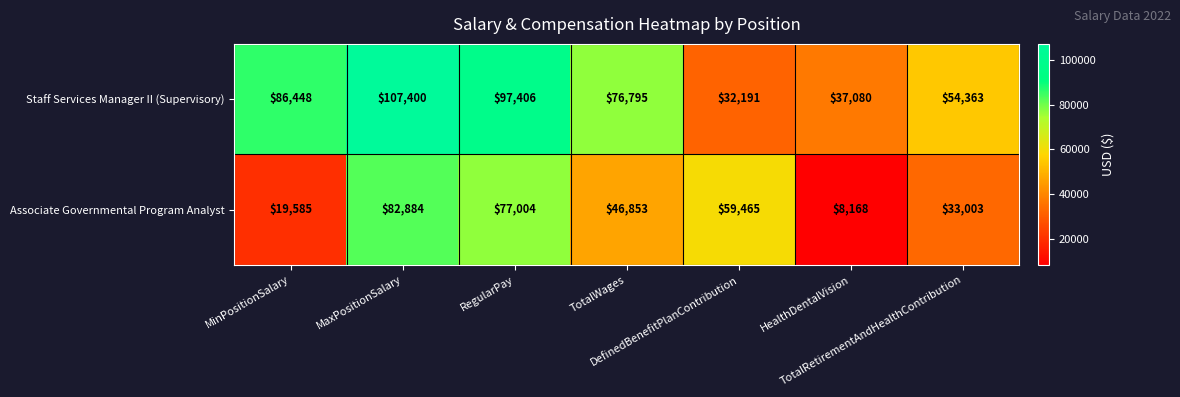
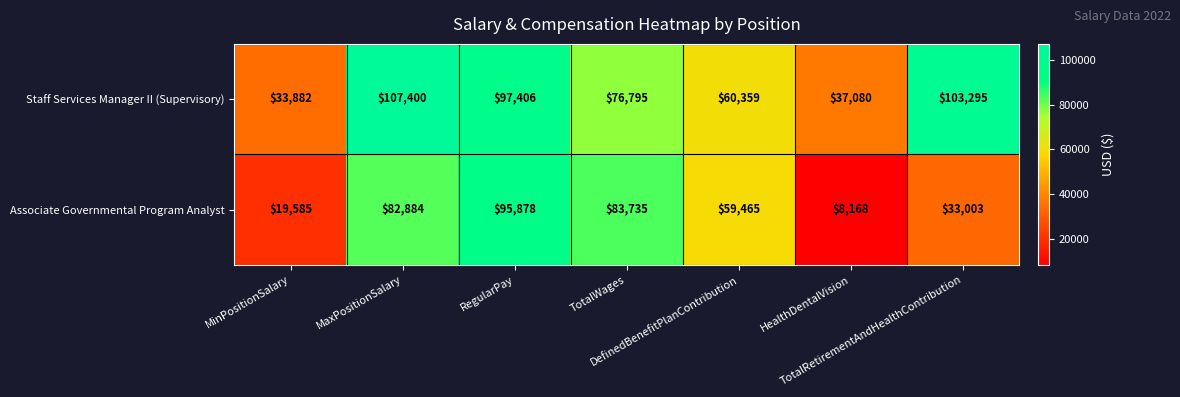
Staff Services Manager II (Supervisory), MinPositionSalary: $86,448 -> $33,882
Staff Services Manager II (Supervisory), DefinedBenefitPlanContribution: $32,191 -> $60,359
Staff Services Manager II (Supervisory), TotalRetirementAndHealthContribution: $54,363 -> $103,295
Associate Governmental Program Analyst, RegularPay: $77,004 -> $95,878
Associate Governmental Program Analyst, TotalWages: $46,853 -> $83,735
